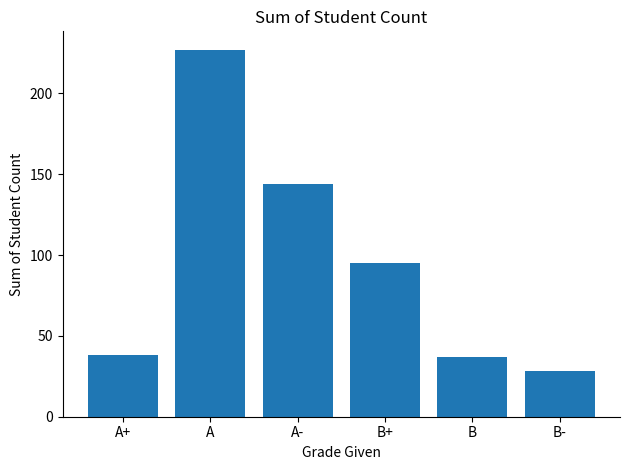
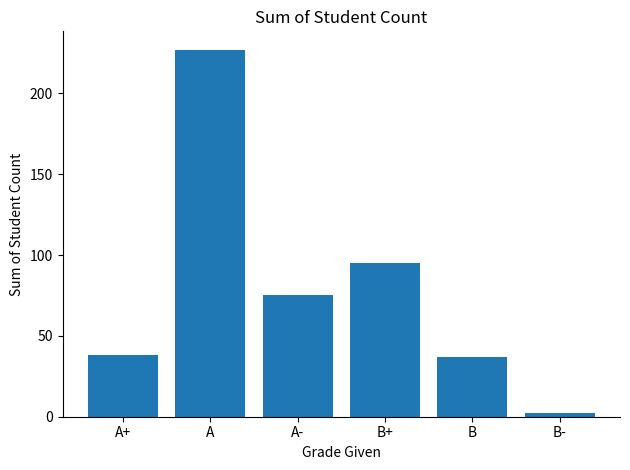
A-: 144 -> 75
B-: 28 -> 2
